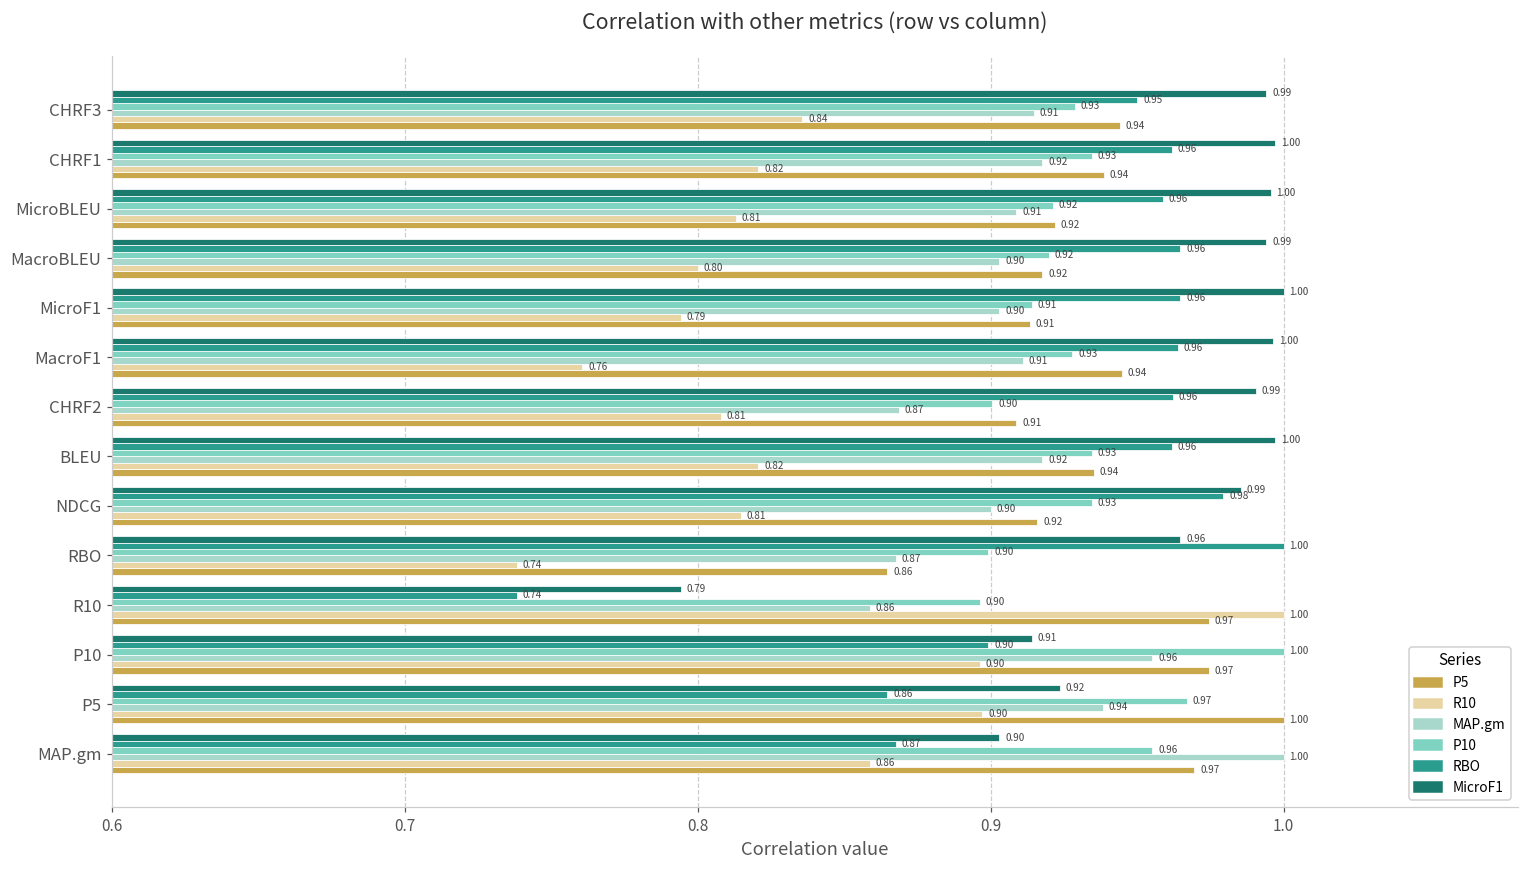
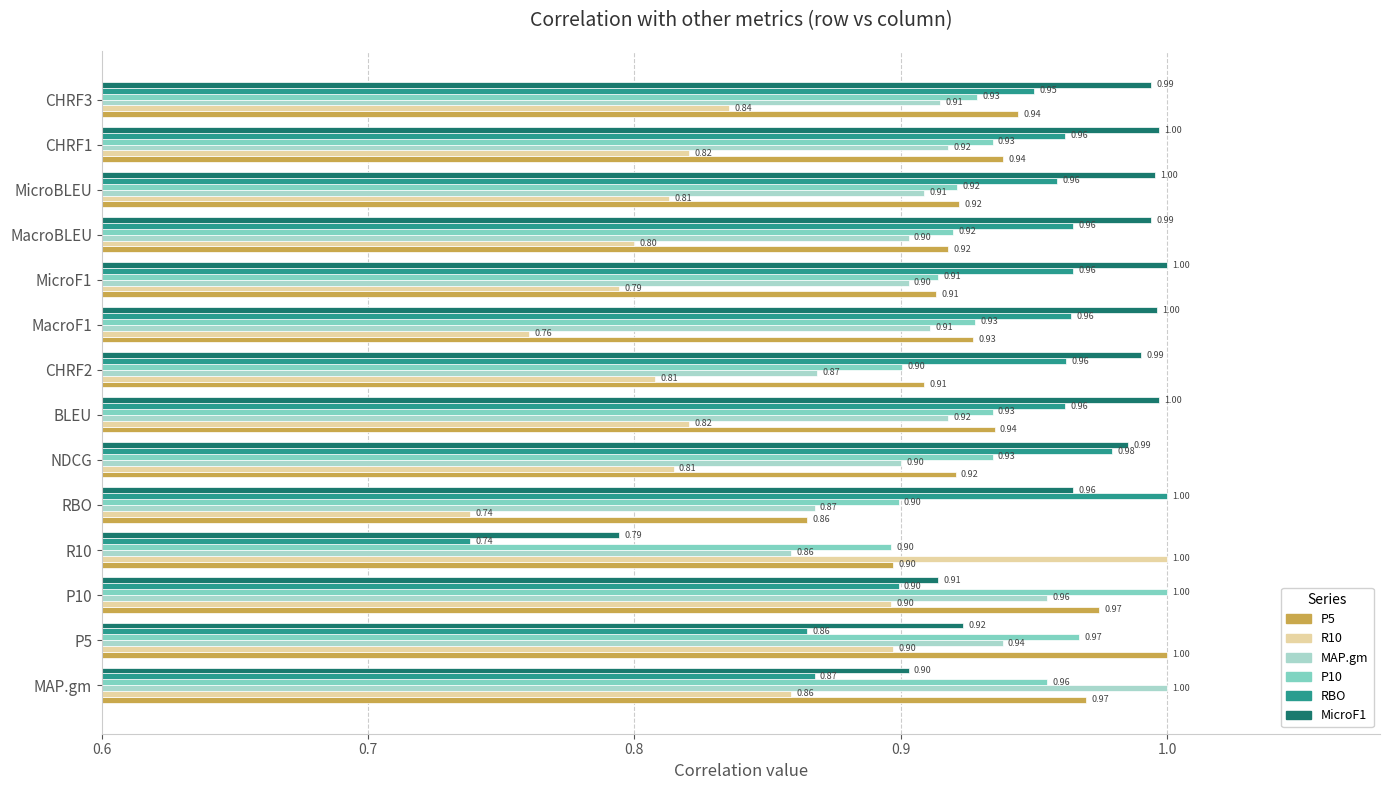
P5, MacroF1: 0.94 -> 0.93
P5, NDCG: 0.916 -> 0.921
P5, R10: 0.97 -> 0.90
